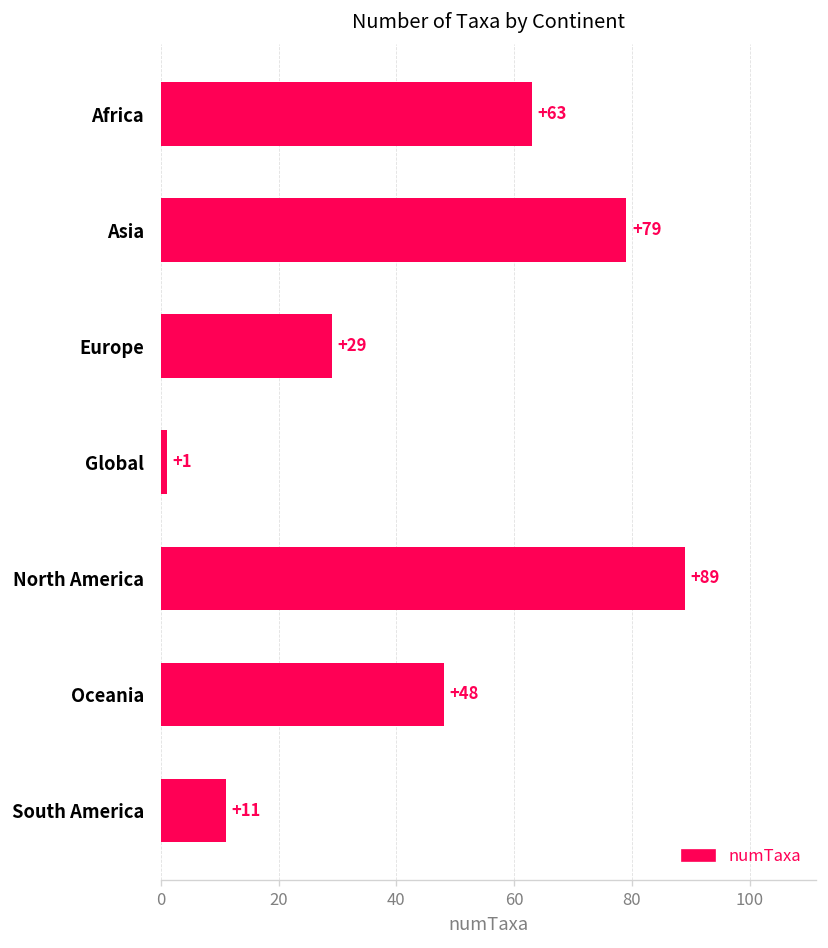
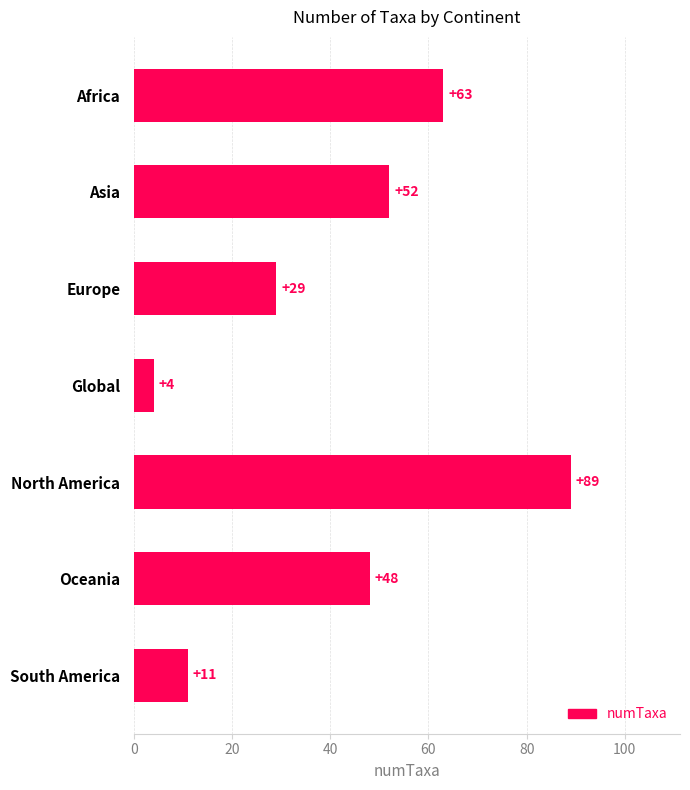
Asia: +79 -> +52
Global: +1 -> +4
